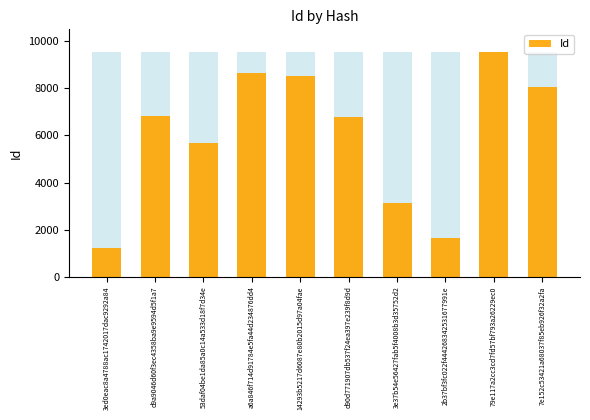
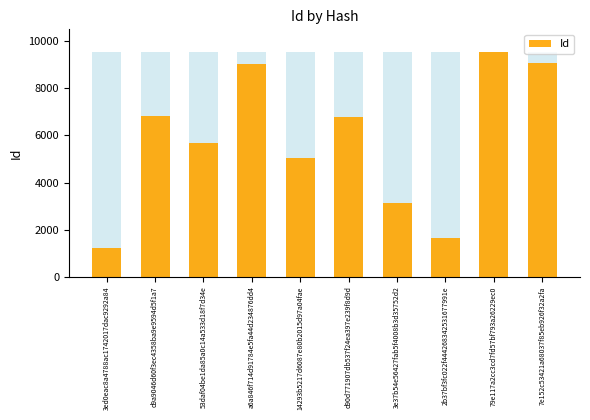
Id, a6a846f714d91784e5fa44d234876dd4: 8700 -> 9000
Id, 14293b5217d6087e80b2015d97a04fae: 8500 -> 5000
Id, 7e152c53421a68037f85eb926f32a2fa: 8000 -> 9100
